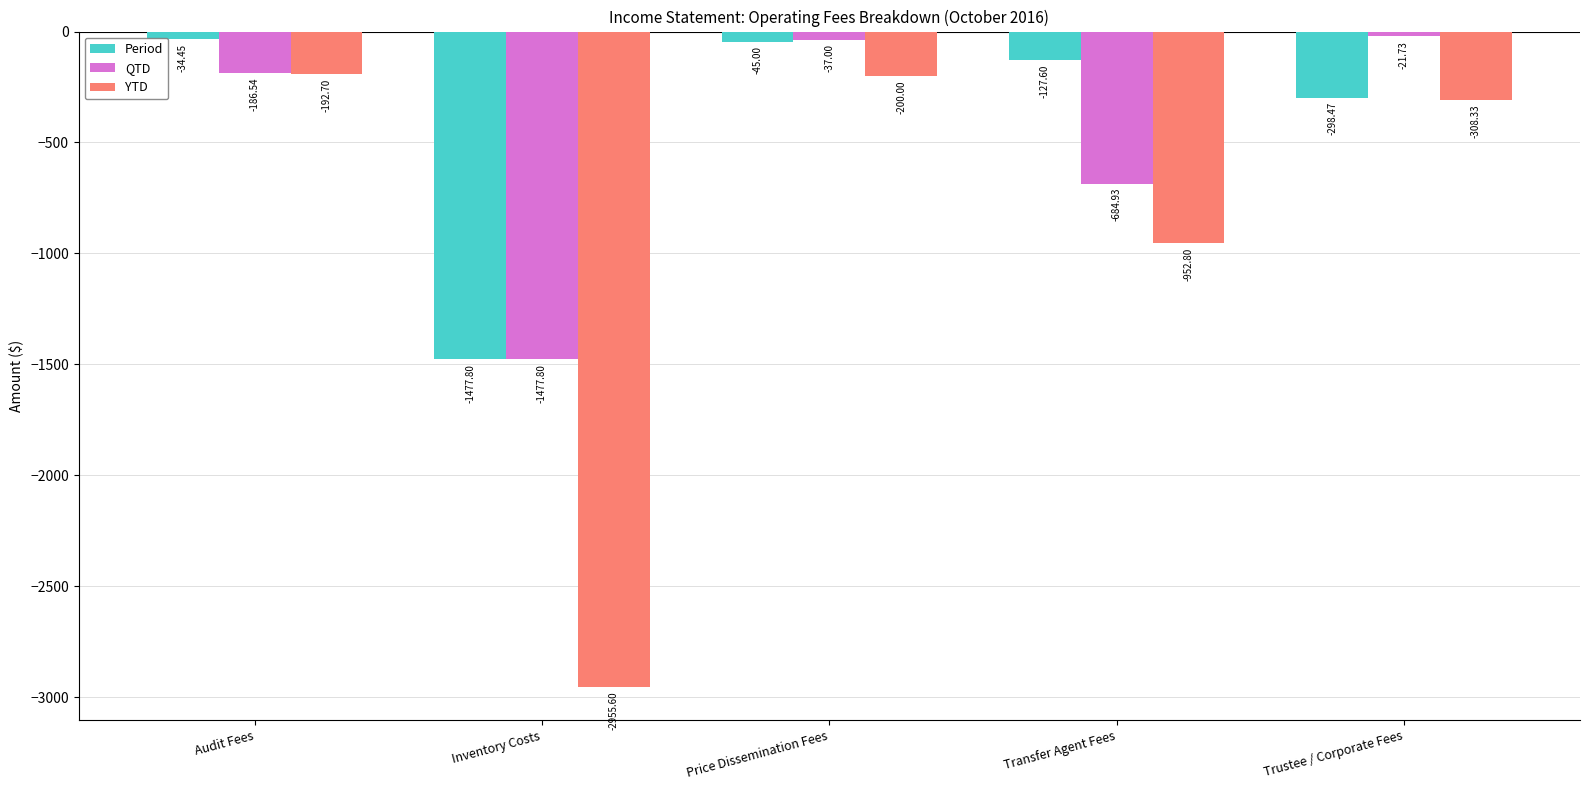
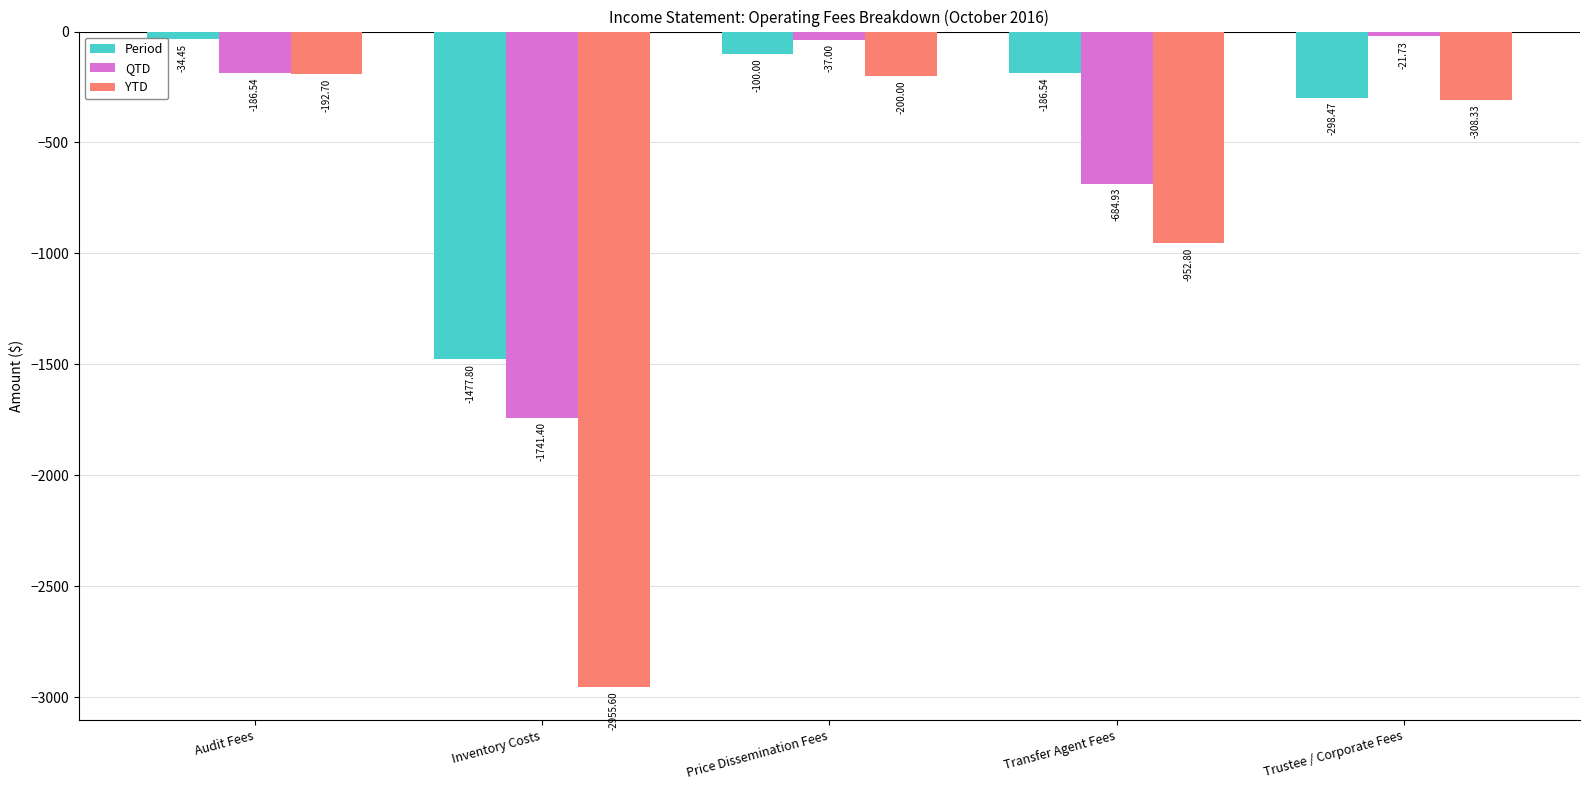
QTD, Inventory Costs: -1477.80 -> -1741.40
Period, Price Dissemination Fees: -45.00 -> -100.00
Period, Transfer Agent Fees: -127.60 -> -186.54
